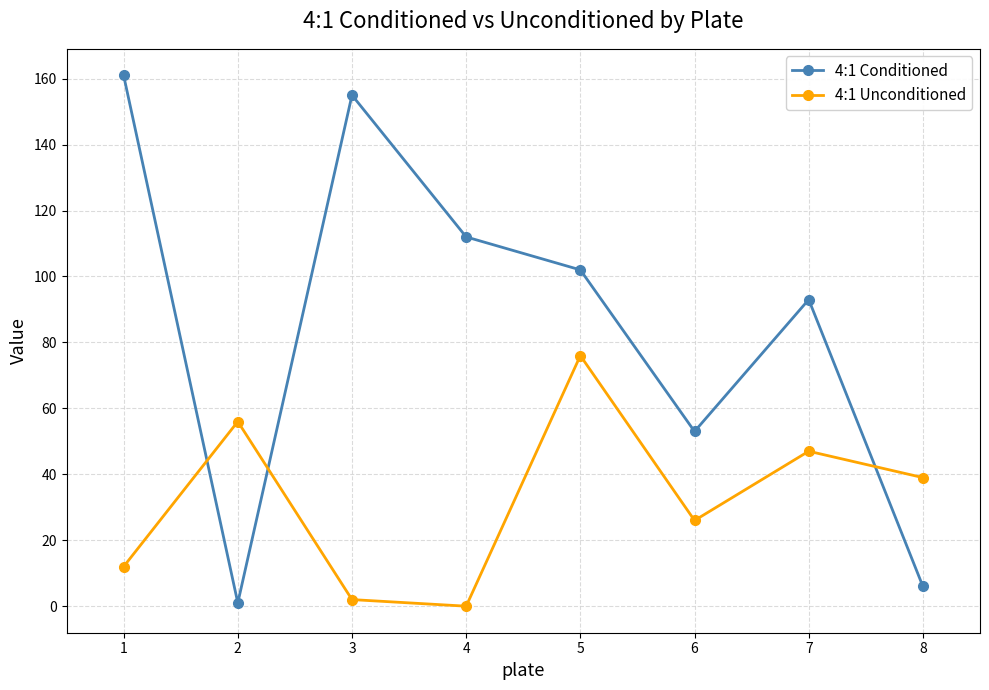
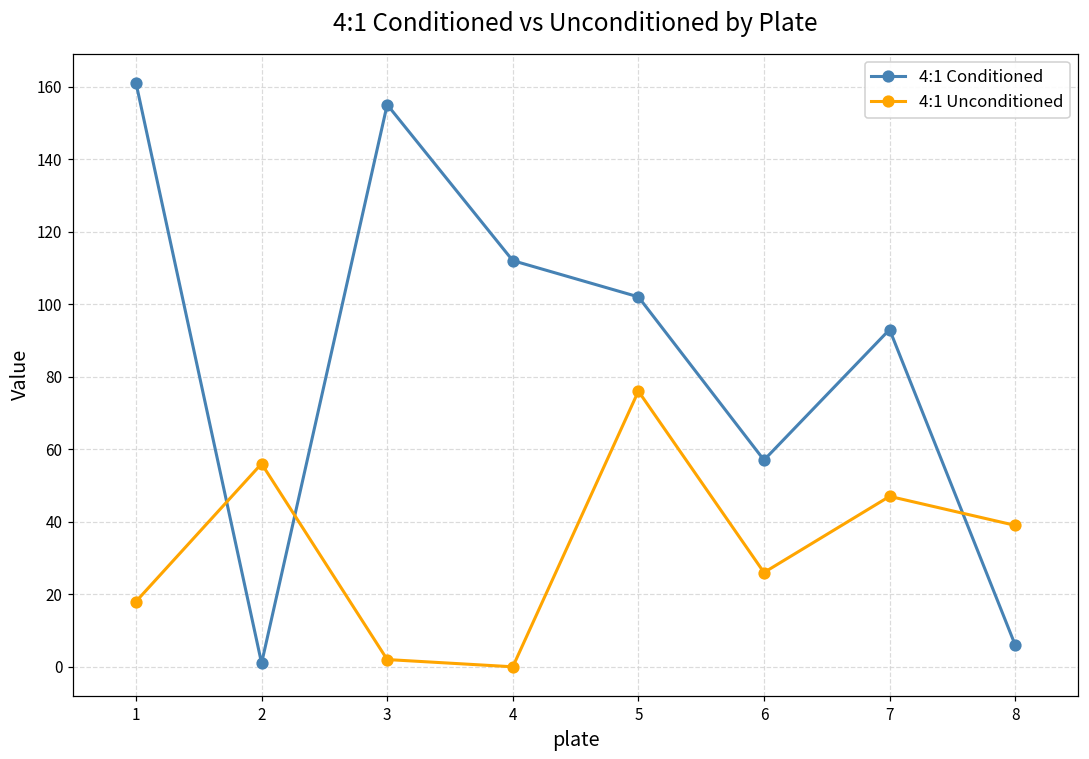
4:1 Unconditioned, 1: 12 -> 18
4:1 Conditioned, 6: 53 -> 57
